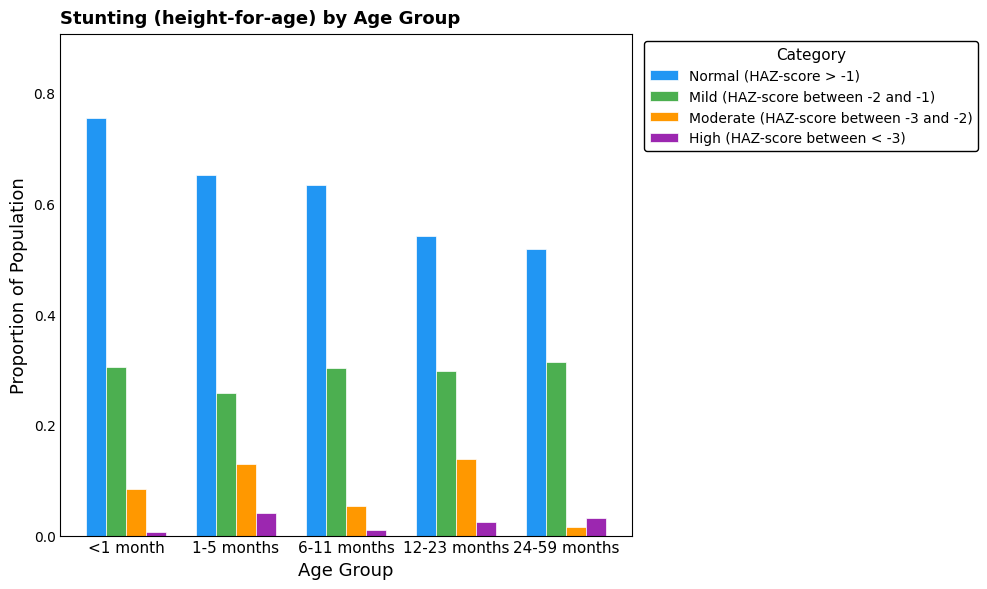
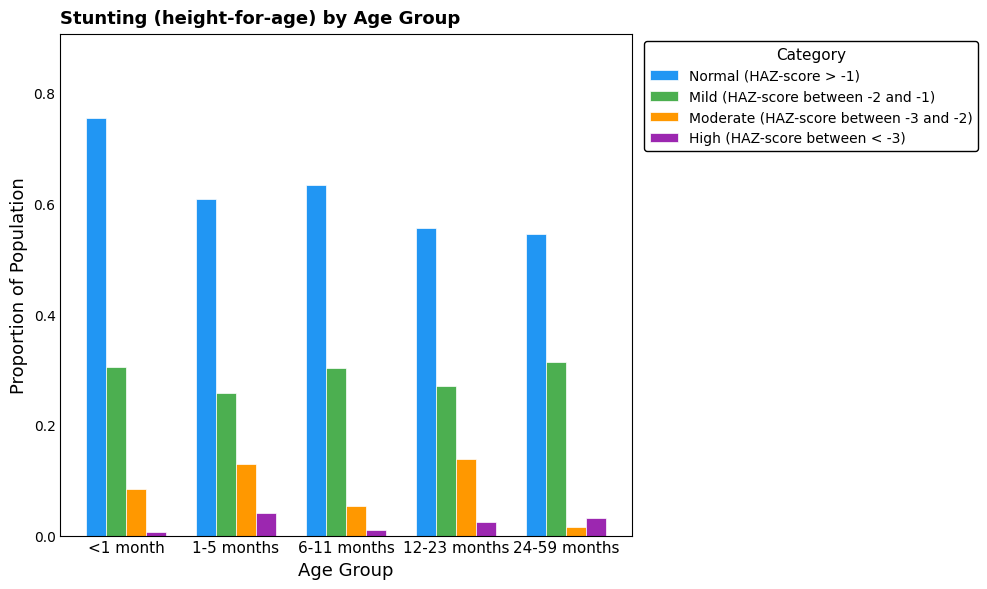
Normal (HAZ-score > -1), 1-5 months: 0.65 -> 0.61
Normal (HAZ-score > -1), 12-23 months: 0.54 -> 0.56
Mild (HAZ-score between -2 and -1), 12-23 months: 0.30 -> 0.27
Normal (HAZ-score > -1), 24-59 months: 0.52 -> 0.54
